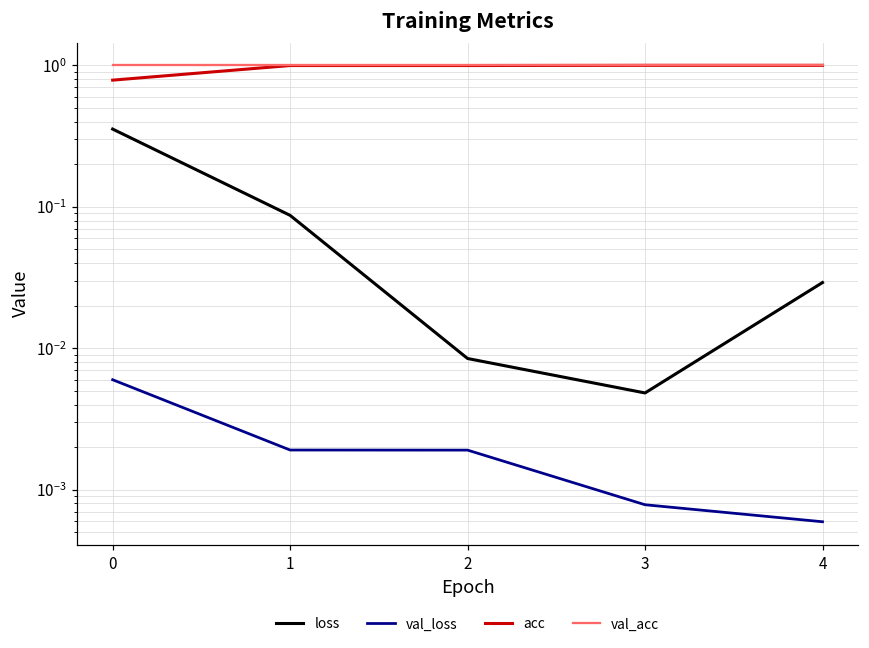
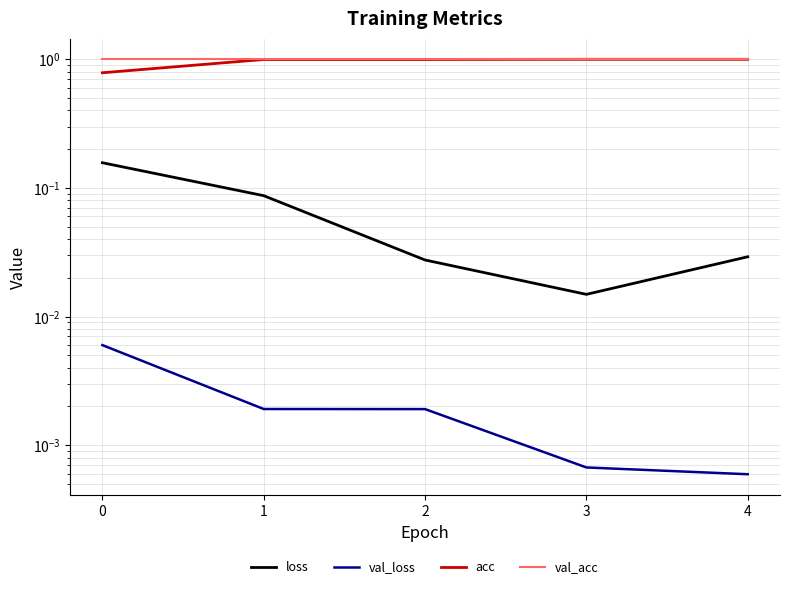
loss, 0: 0.35 -> 0.16
loss, 2: 0.008 -> 0.028
loss, 3: 0.0048 -> 0.015
val_loss, 3: 0.0008 -> 0.0007
